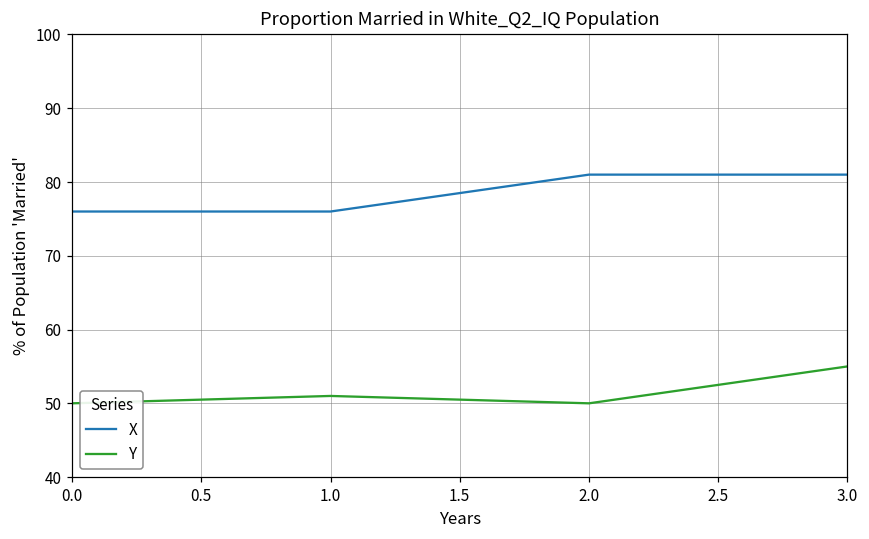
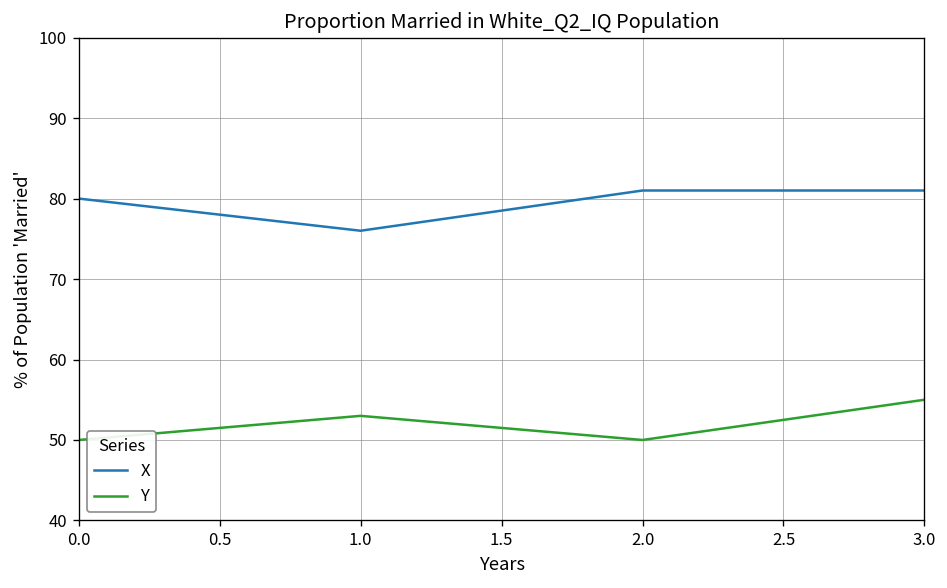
X, 0.0: 76 -> 80
Y, 1.0: 51 -> 53
